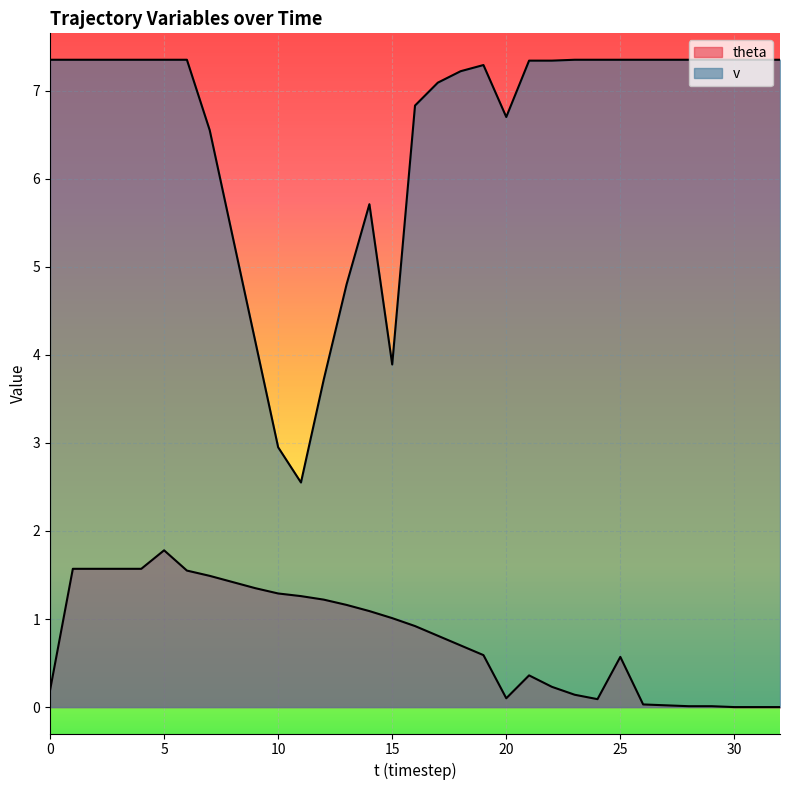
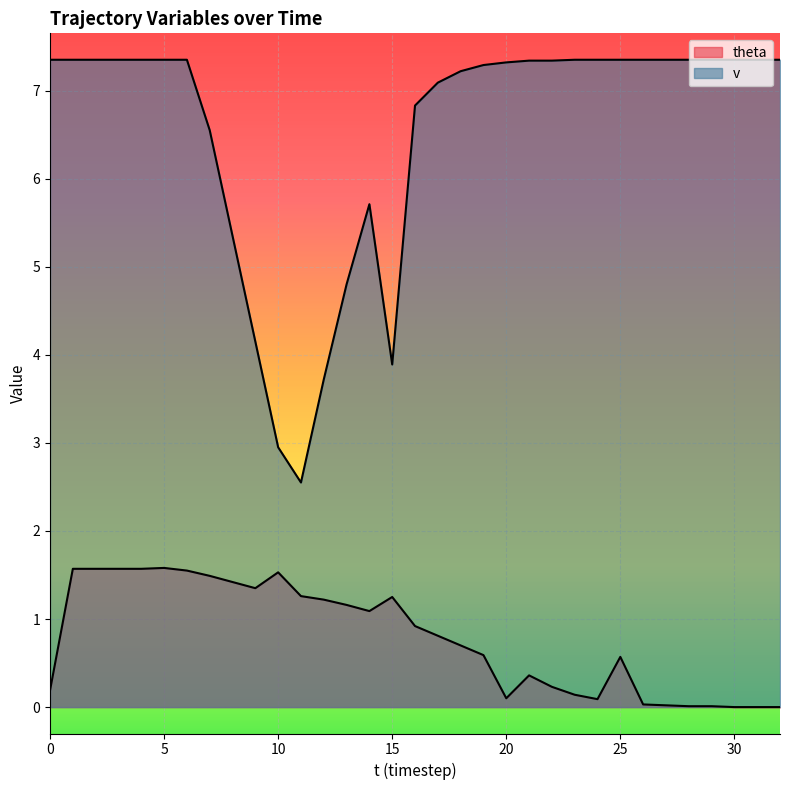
theta, 5: 1.8 -> 1.6
theta, 10: 1.3 -> 1.5
theta, 15: 1.0 -> 1.3
v, 20: 6.7 -> 7.3
